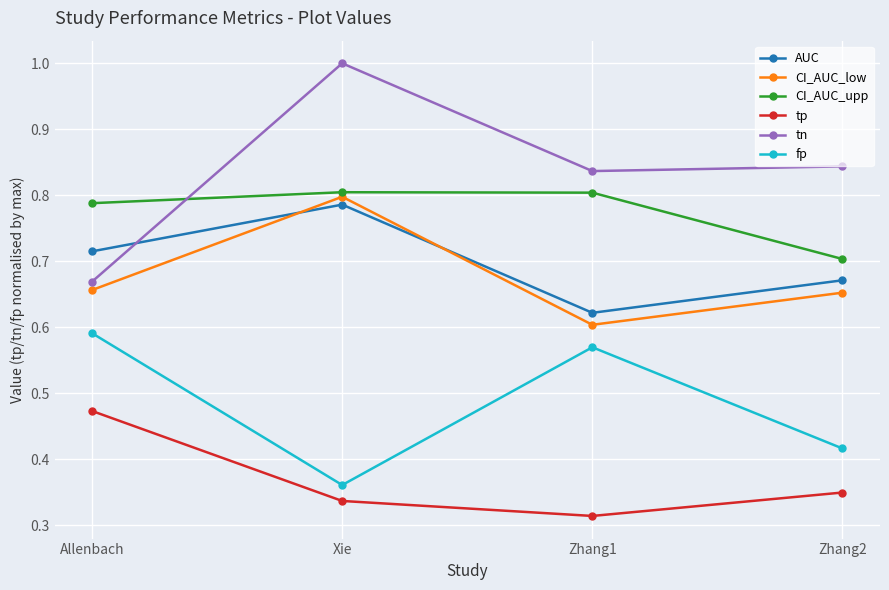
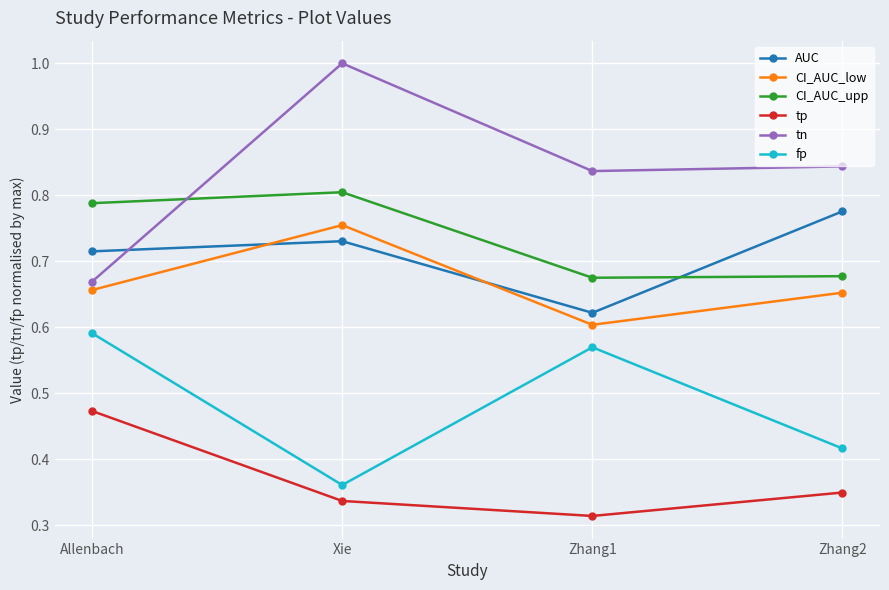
AUC, Xie: 0.79 -> 0.73
CI_AUC_low, Xie: 0.80 -> 0.75
CI_AUC_upp, Zhang1: 0.80 -> 0.67
AUC, Zhang2: 0.67 -> 0.78
CI_AUC_upp, Zhang2: 0.70 -> 0.68
